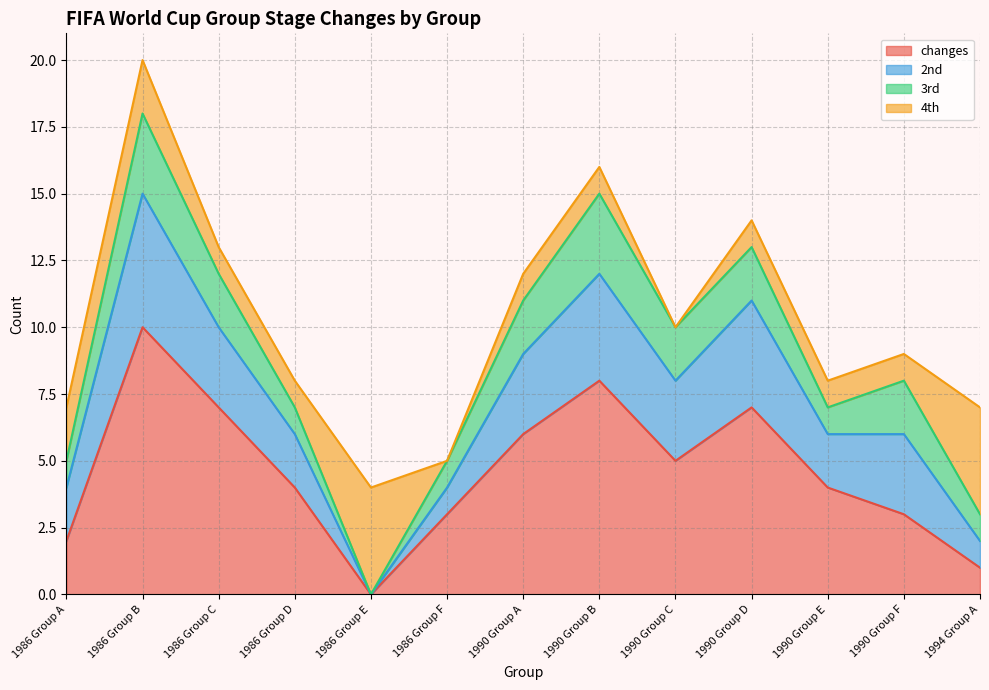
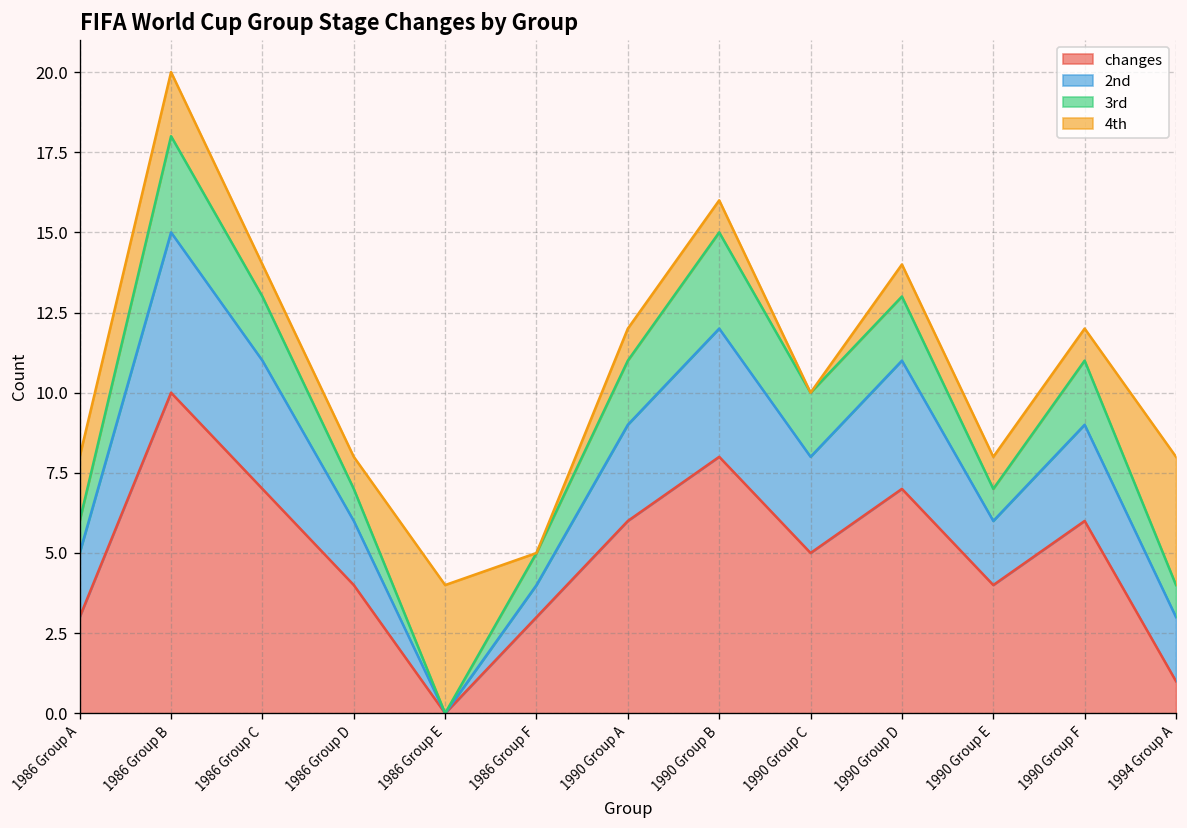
changes, 1986 Group A: 2 -> 3
2nd, 1986 Group C: 3 -> 4
changes, 1990 Group F: 3 -> 6
2nd, 1994 Group A: 1 -> 2
